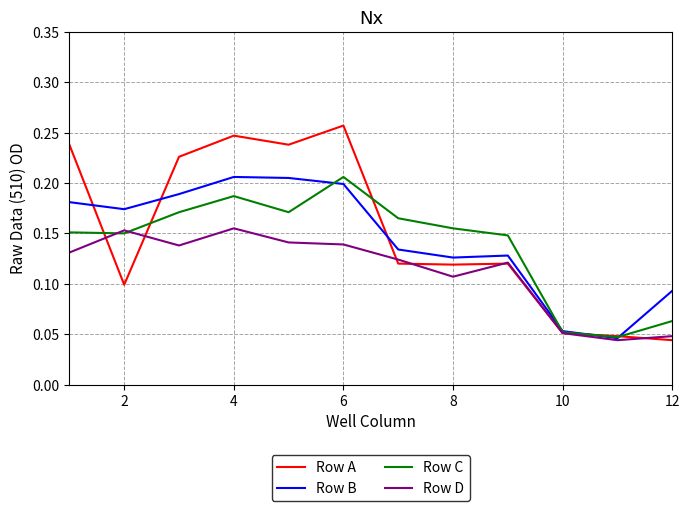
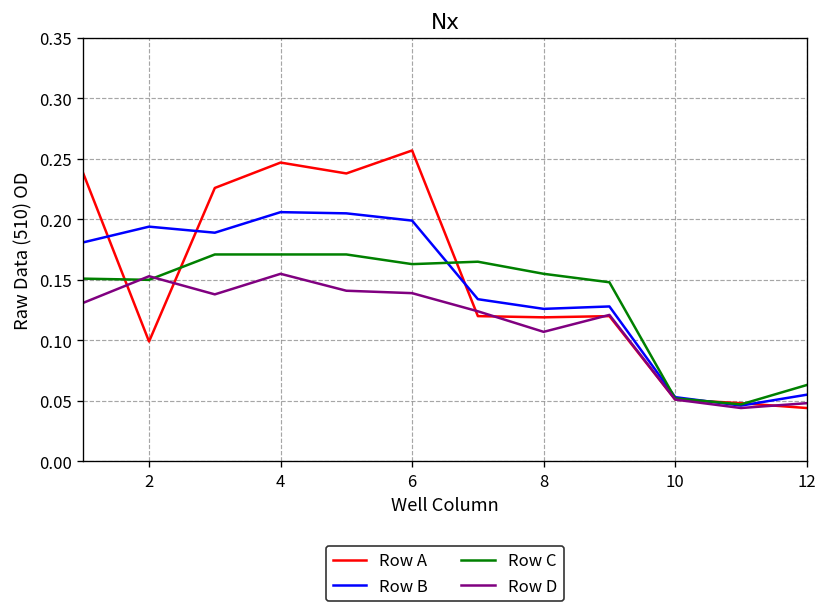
Row B, 2: 0.174 -> 0.194
Row C, 4: 0.187 -> 0.171
Row C, 6: 0.206 -> 0.163
Row B, 12: 0.093 -> 0.055
